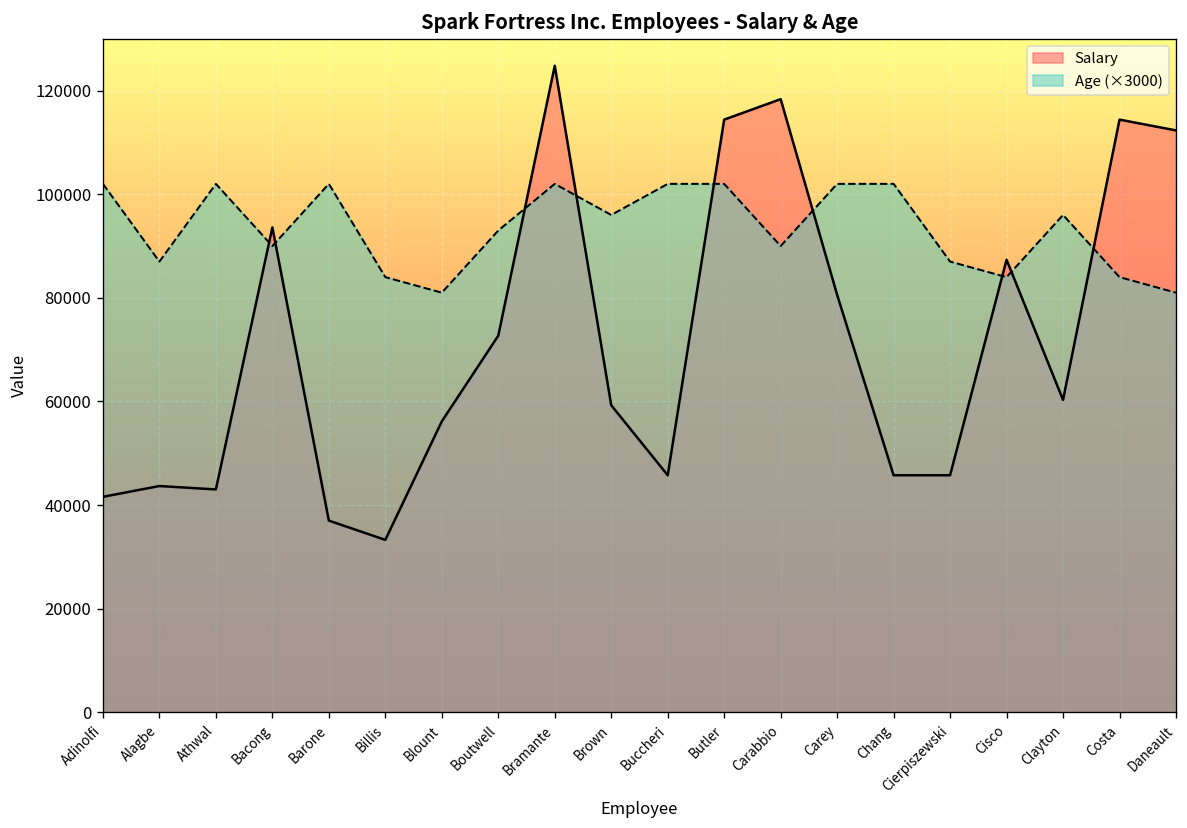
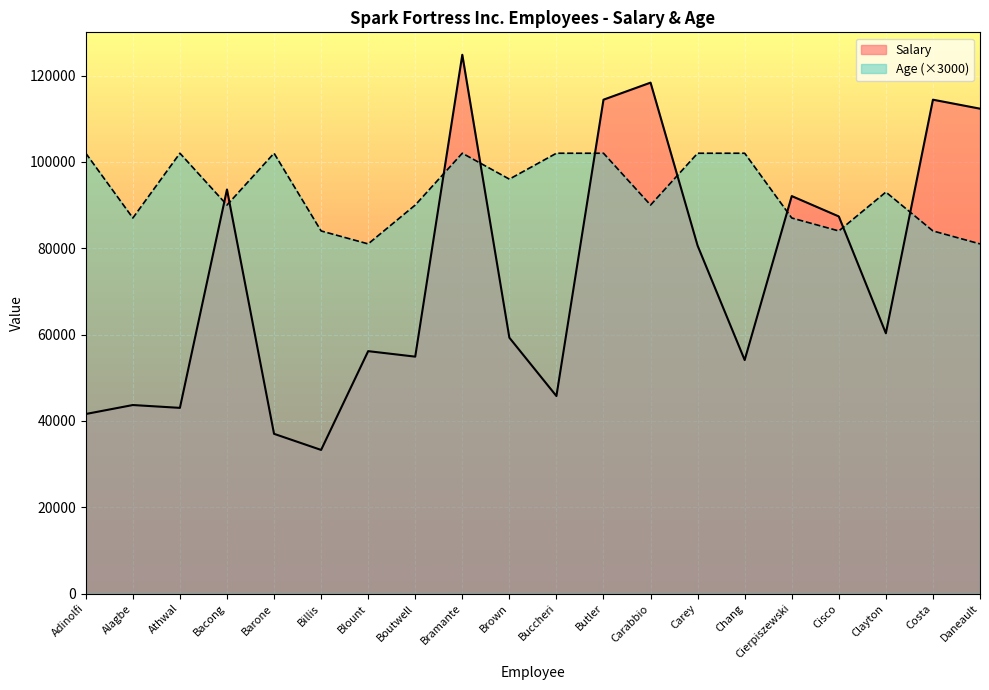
Salary, Boutwell: 73000 -> 55000
Age (×3000), Boutwell: 93000 -> 90000
Salary, Chang: 46000 -> 54000
Salary, Cierpiszewski: 46000 -> 92000
Age (×3000), Clayton: 96000 -> 93000
